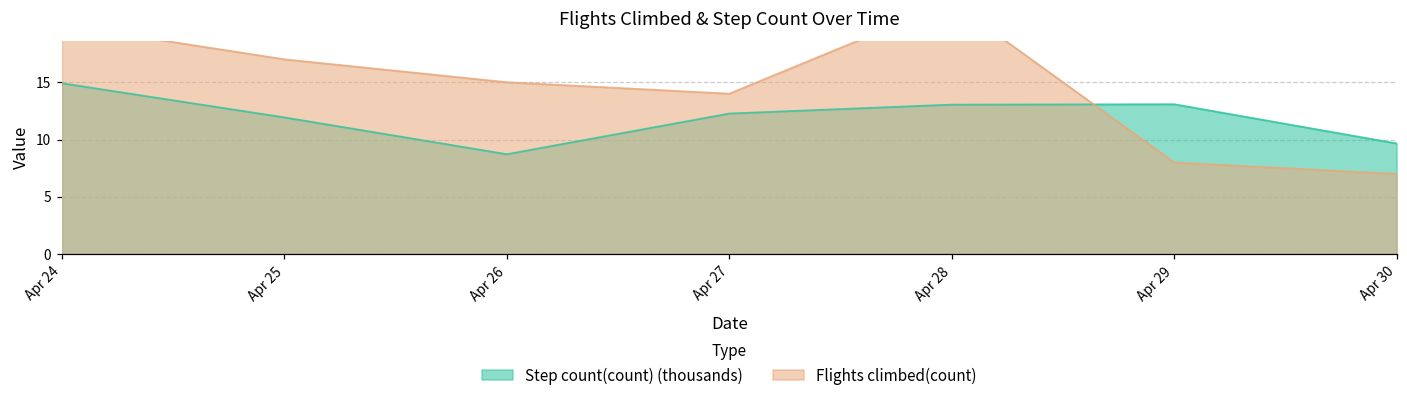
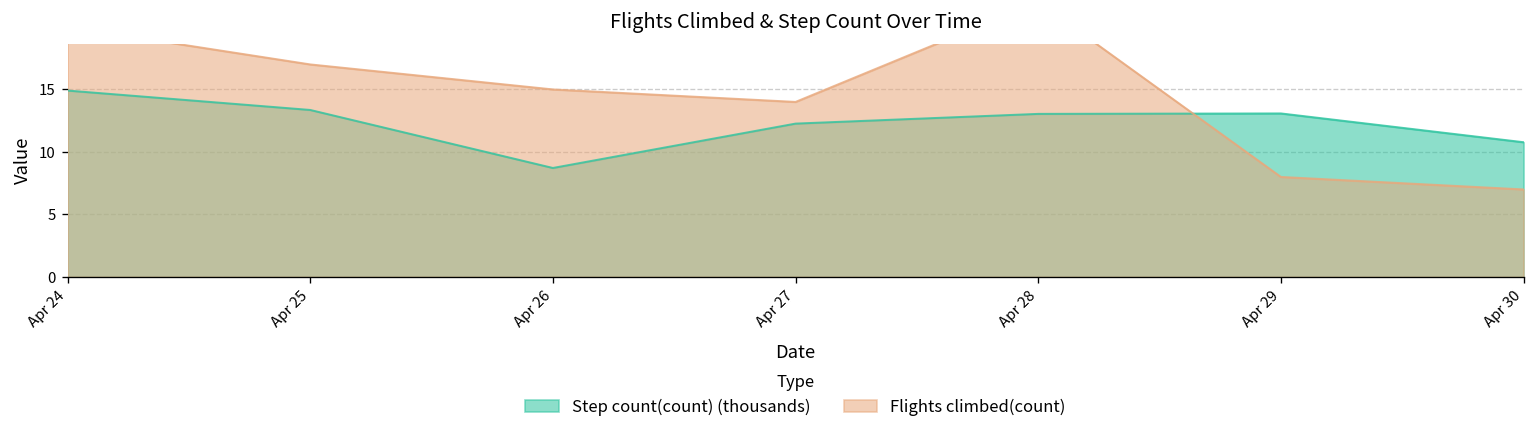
Step count(count) (thousands), Apr 25: 11.9 -> 13.4
Step count(count) (thousands), Apr 30: 9.7 -> 10.8
